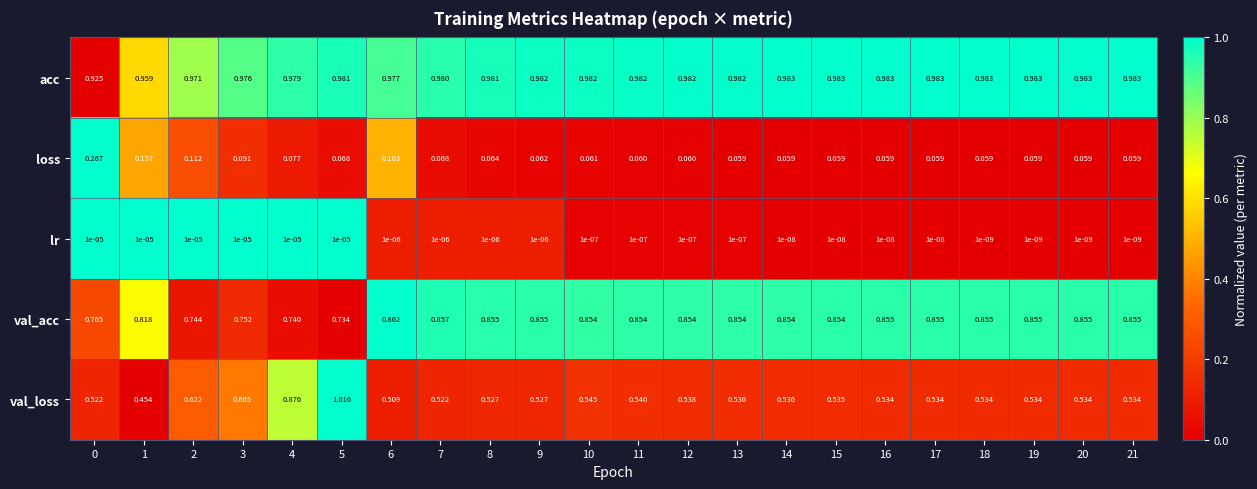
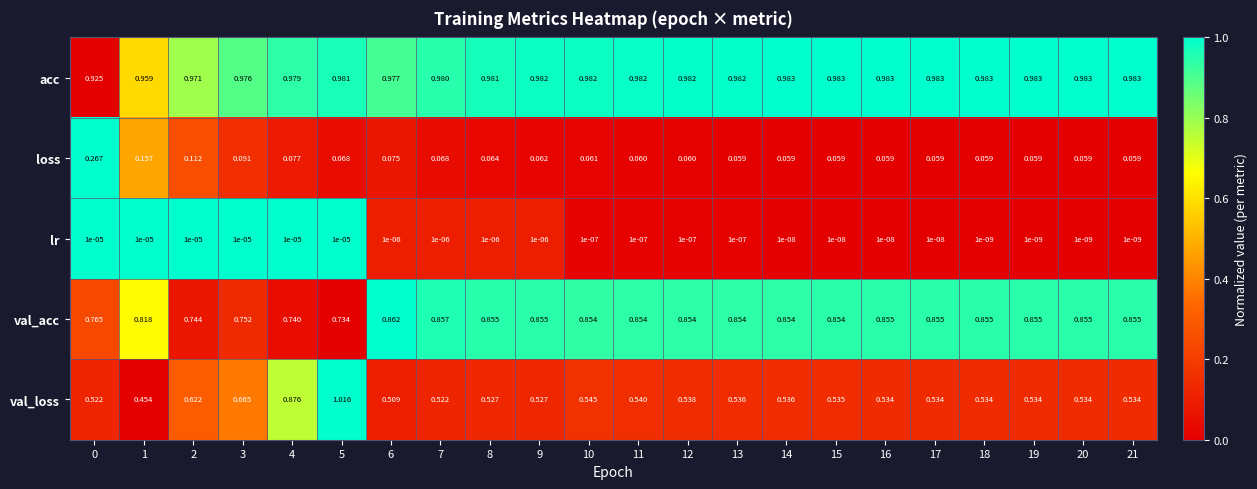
loss, 6: 0.163 -> 0.075
